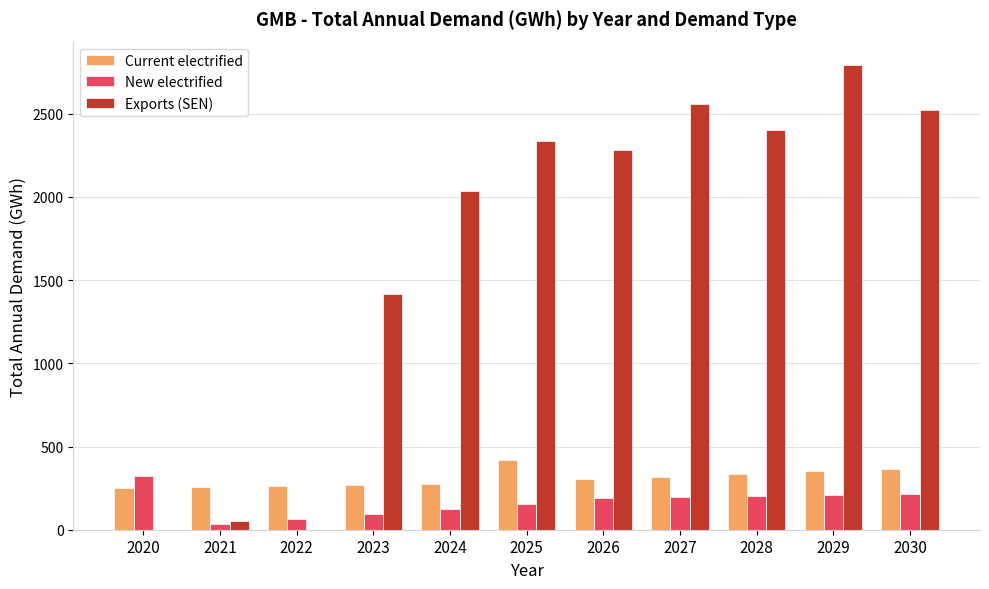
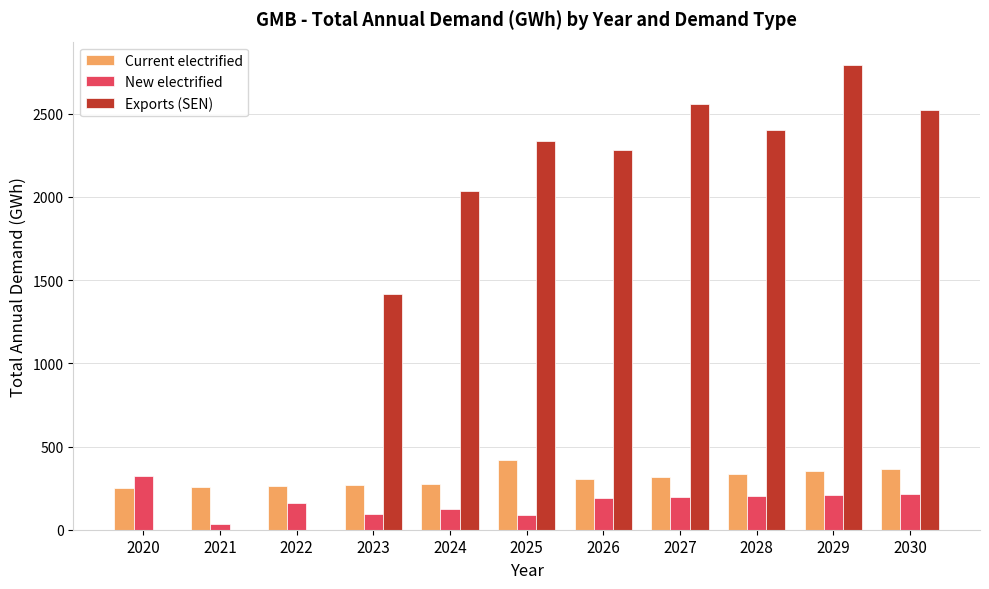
Exports (SEN), 2021: 50 -> 0
New electrified, 2022: 60 -> 160
New electrified, 2025: 160 -> 90
